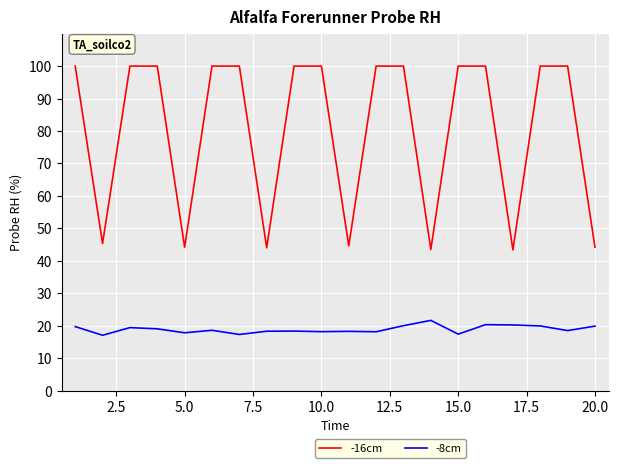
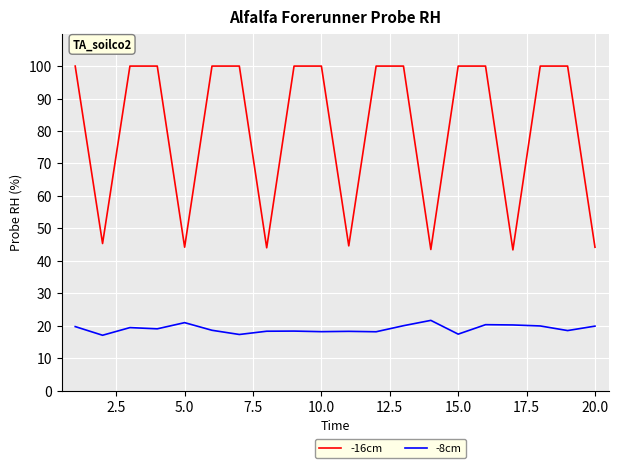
-8cm, 5.0: 18 -> 21
